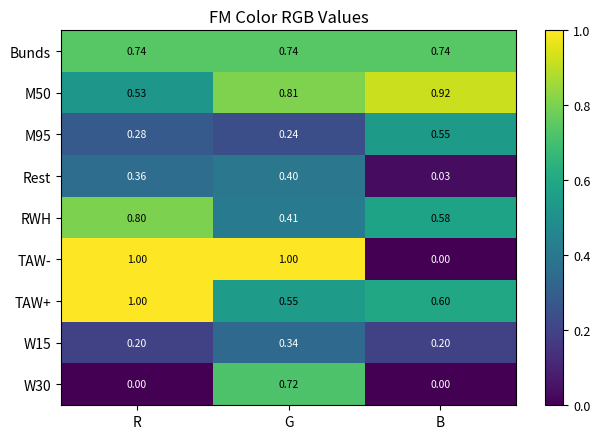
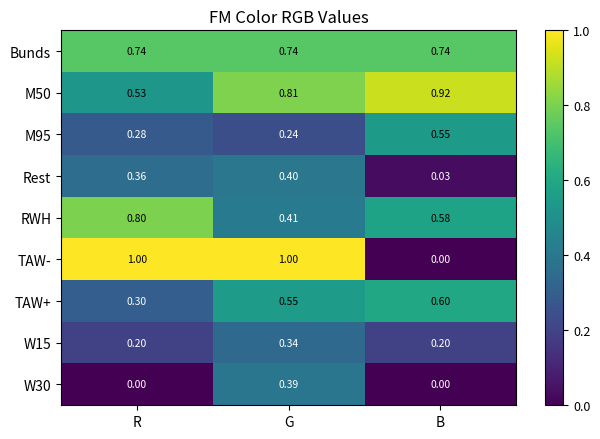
TAW+, R: 1.00 -> 0.30
W30, G: 0.72 -> 0.39
